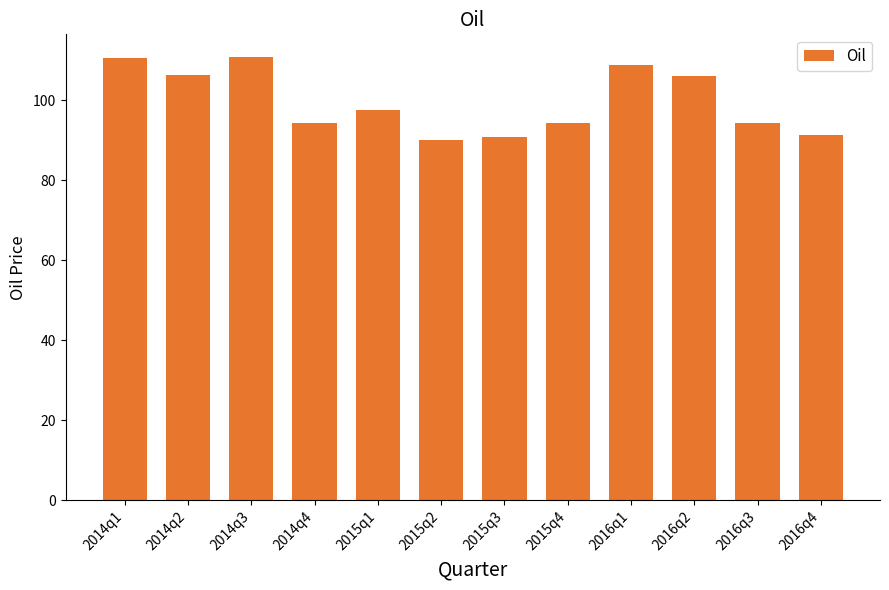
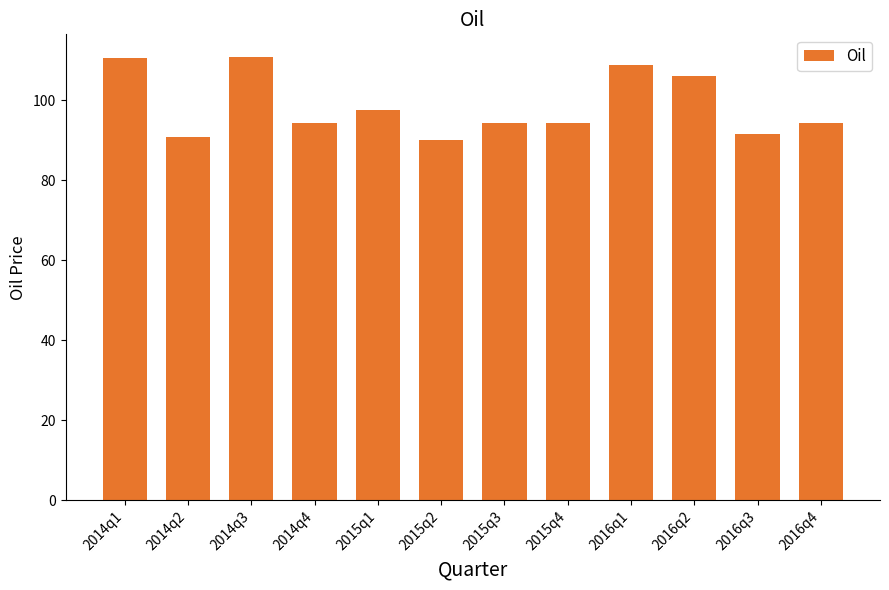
2014q2: 106 -> 91
2015q3: 91 -> 94
2016q3: 94 -> 91
2016q4: 91 -> 94
